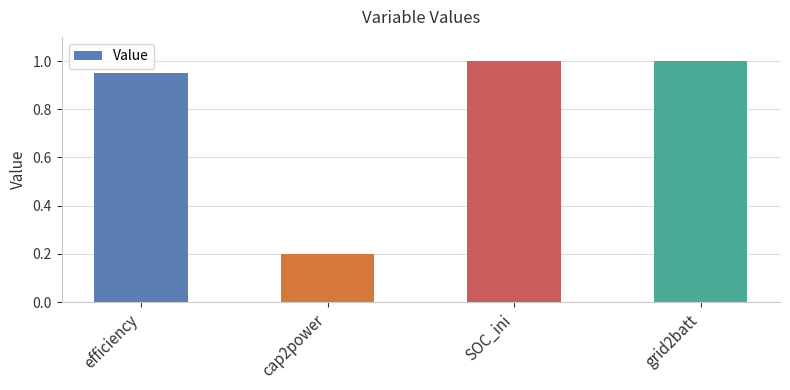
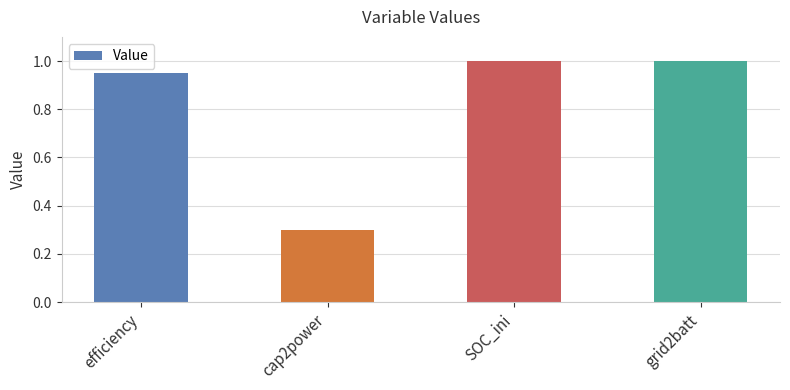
cap2power: 0.2 -> 0.3
